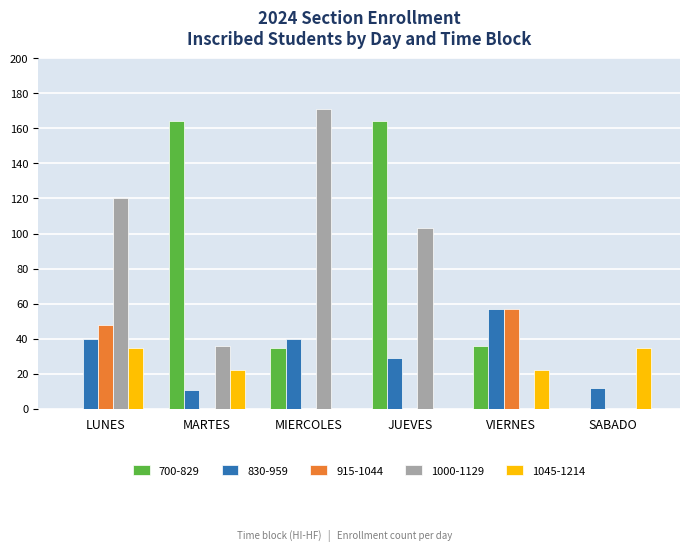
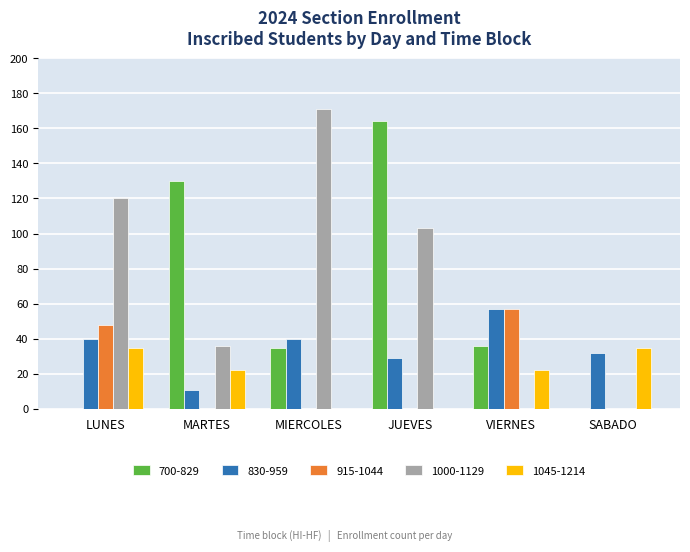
700-829, MARTES: 164 -> 130
830-959, SABADO: 12 -> 32
